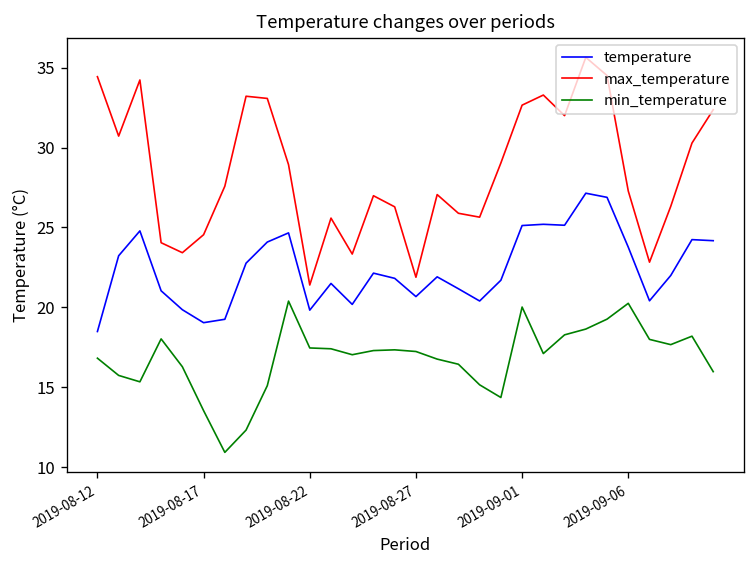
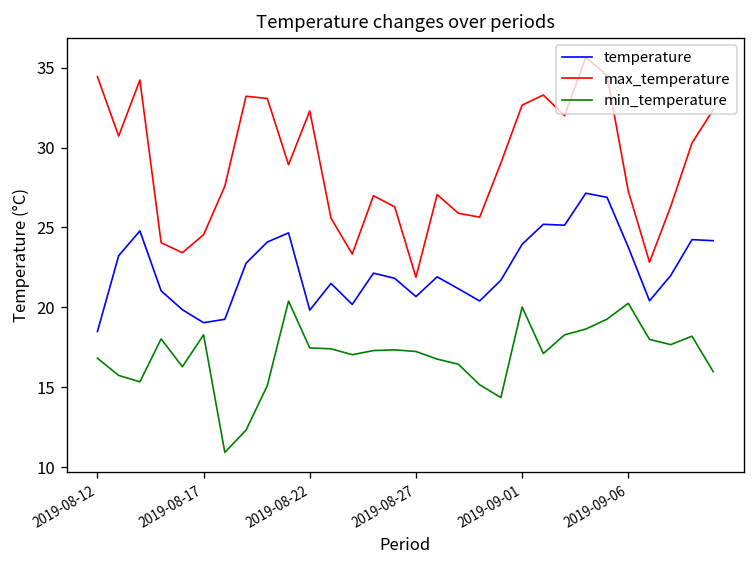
min_temperature, 2019-08-17: 13.5 -> 18.3
max_temperature, 2019-08-22: 21.4 -> 32.3
temperature, 2019-09-01: 25.1 -> 23.9
